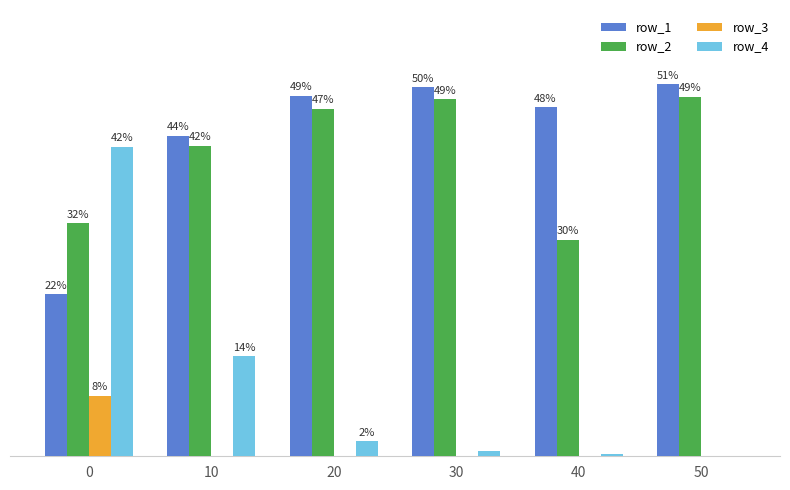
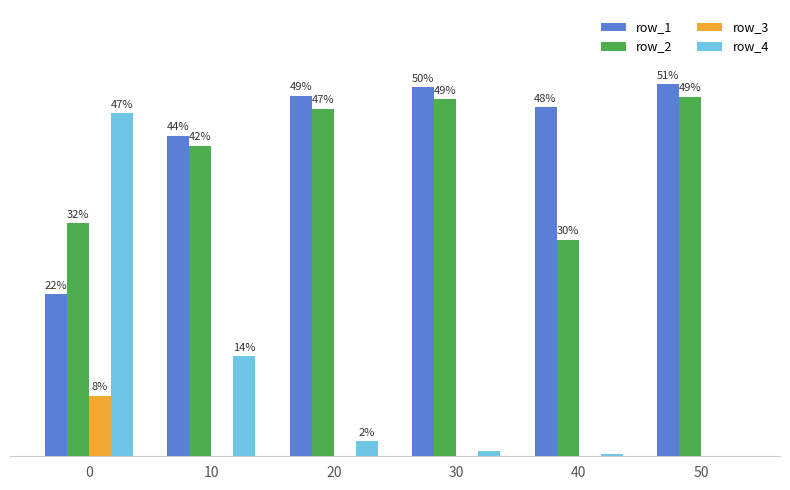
row_4, 0: 42% -> 47%
